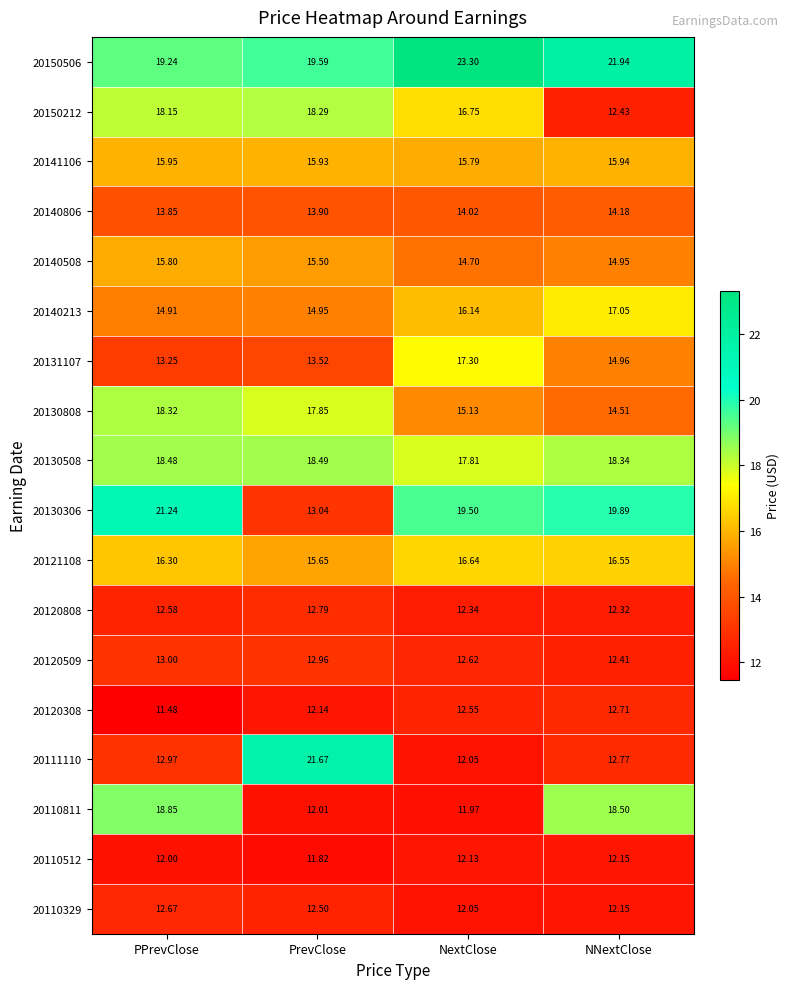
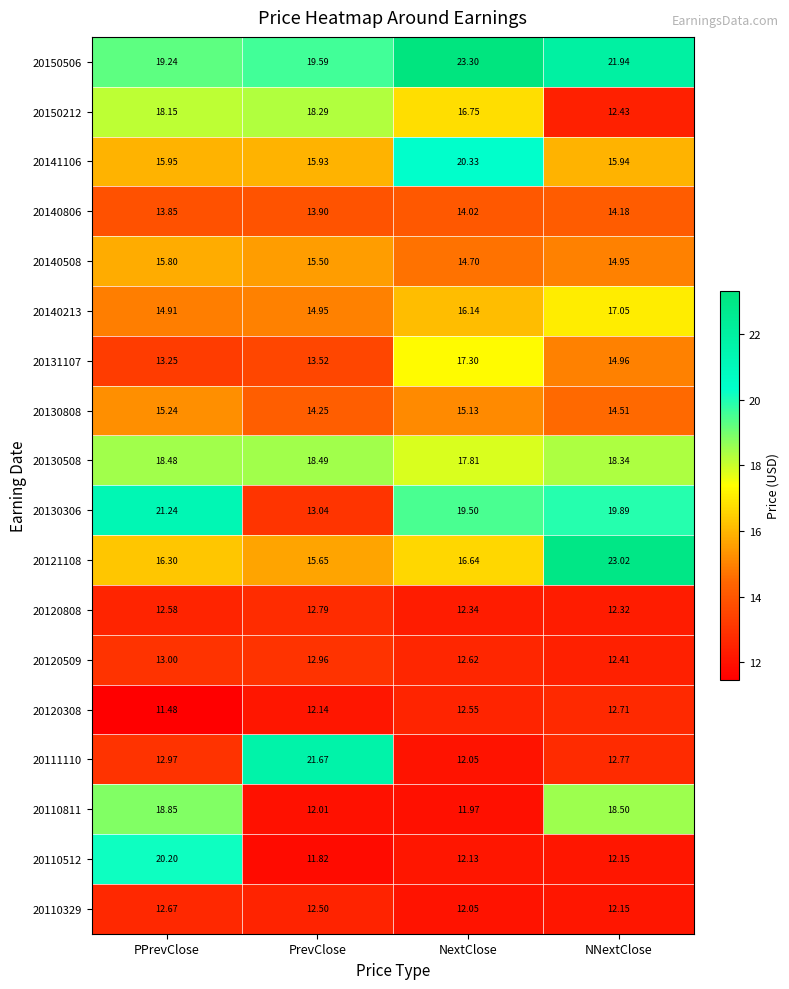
20141106, NextClose: 15.79 -> 20.33
20130808, PPrevClose: 18.32 -> 15.24
20130808, PrevClose: 17.85 -> 14.25
20121108, NNextClose: 16.55 -> 23.02
20110512, PPrevClose: 12.00 -> 20.20
